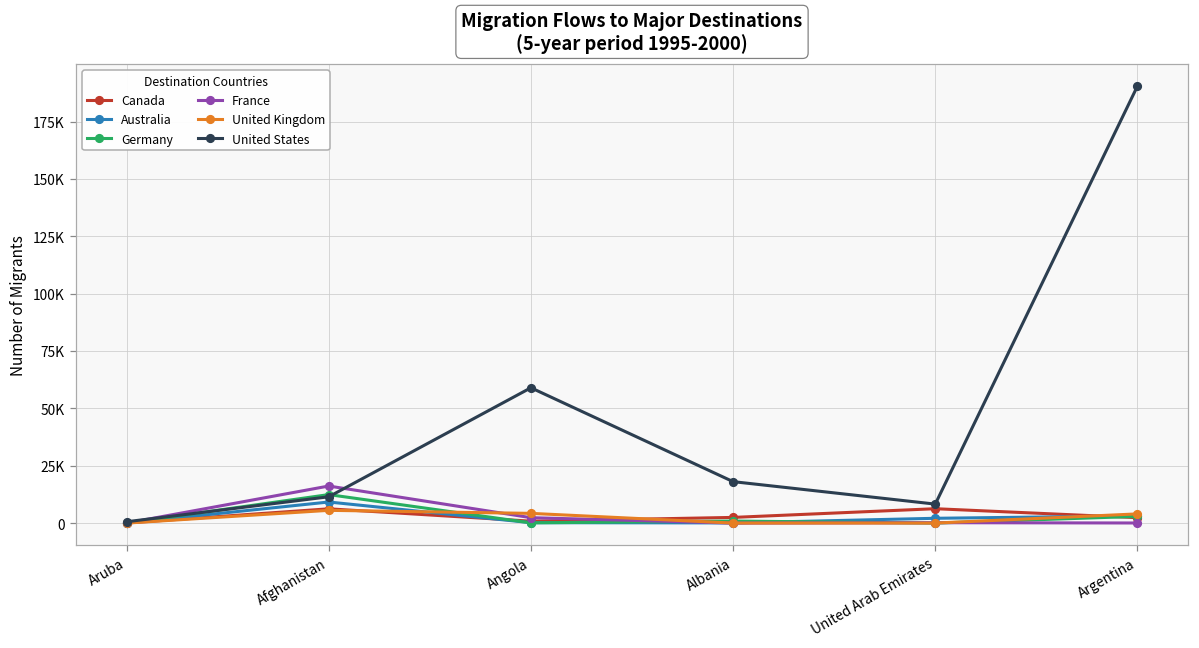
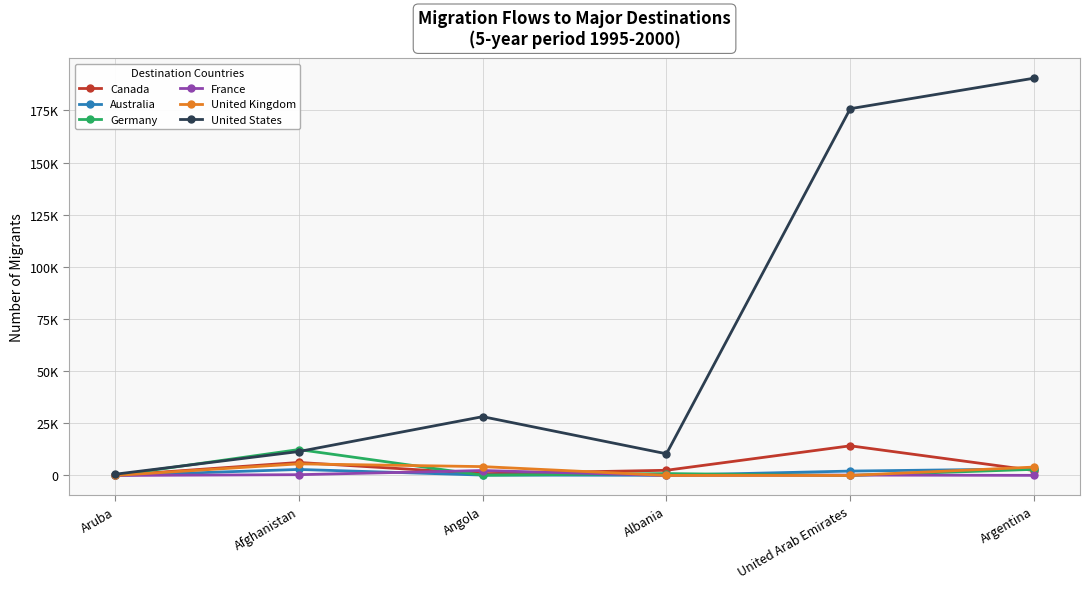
Australia, Afghanistan: 9000 -> 3000
France, Afghanistan: 16000 -> 0
United States, Angola: 59000 -> 28000
United States, Albania: 18000 -> 10000
Canada, United Arab Emirates: 6000 -> 14000
United States, United Arab Emirates: 8000 -> 176000
